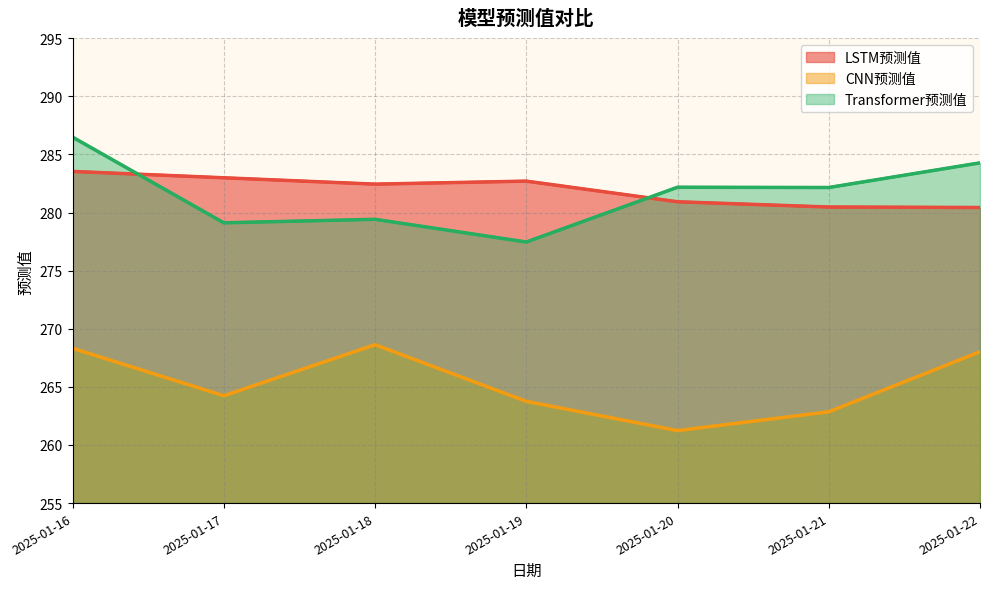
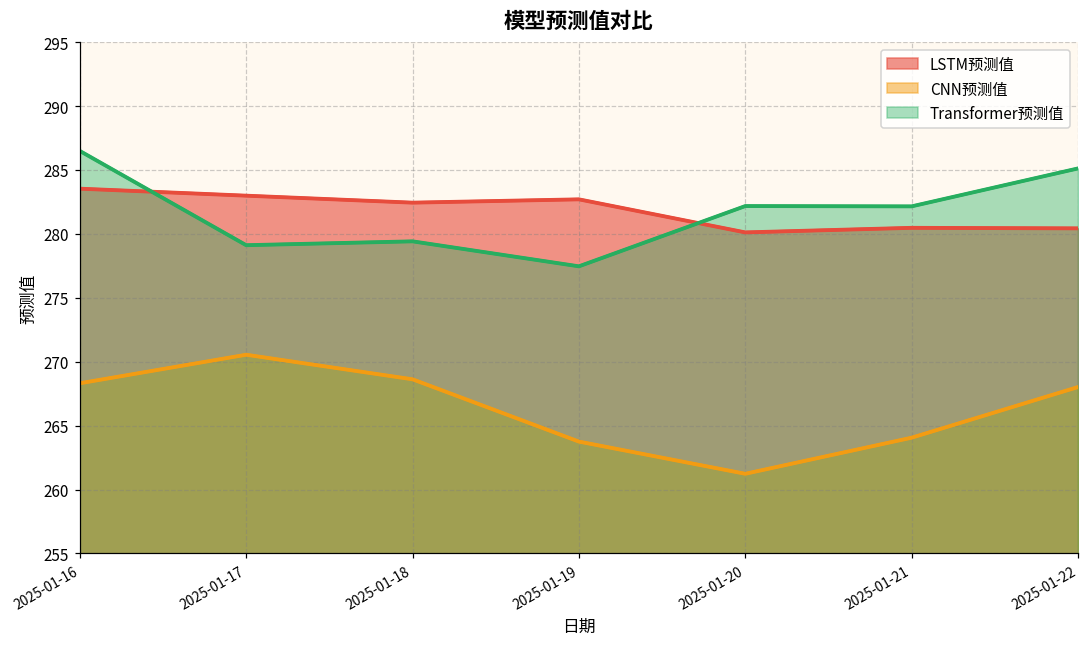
CNN预测值, 2025-01-17: 264.2 -> 270.5
LSTM预测值, 2025-01-20: 280.9 -> 280.1
CNN预测值, 2025-01-21: 262.9 -> 264.1
Transformer预测值, 2025-01-22: 284.3 -> 285.1
